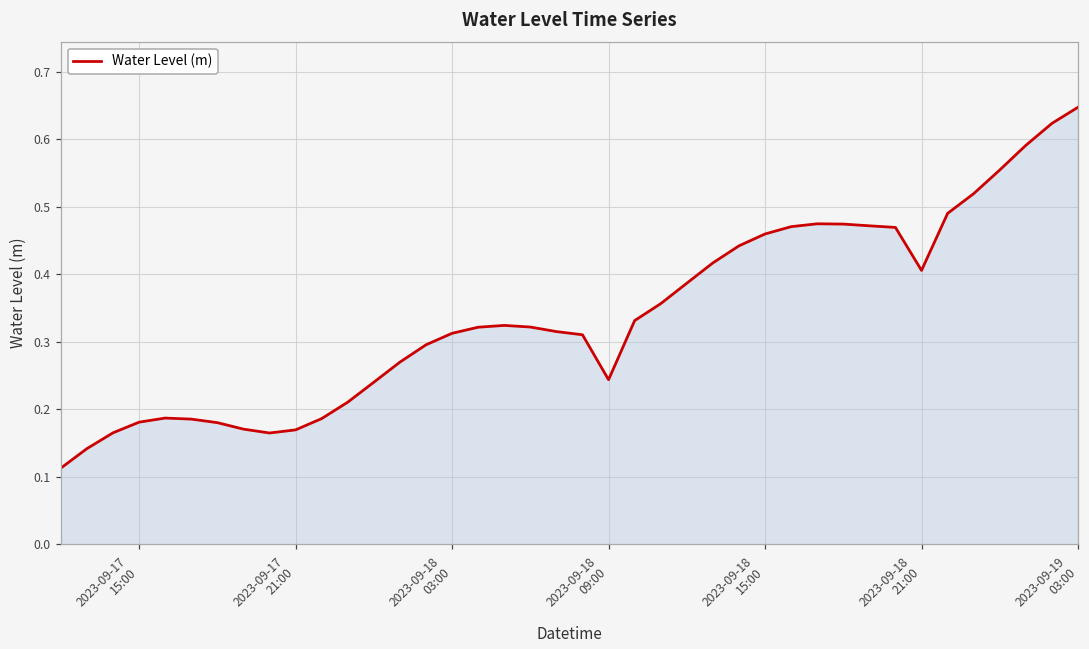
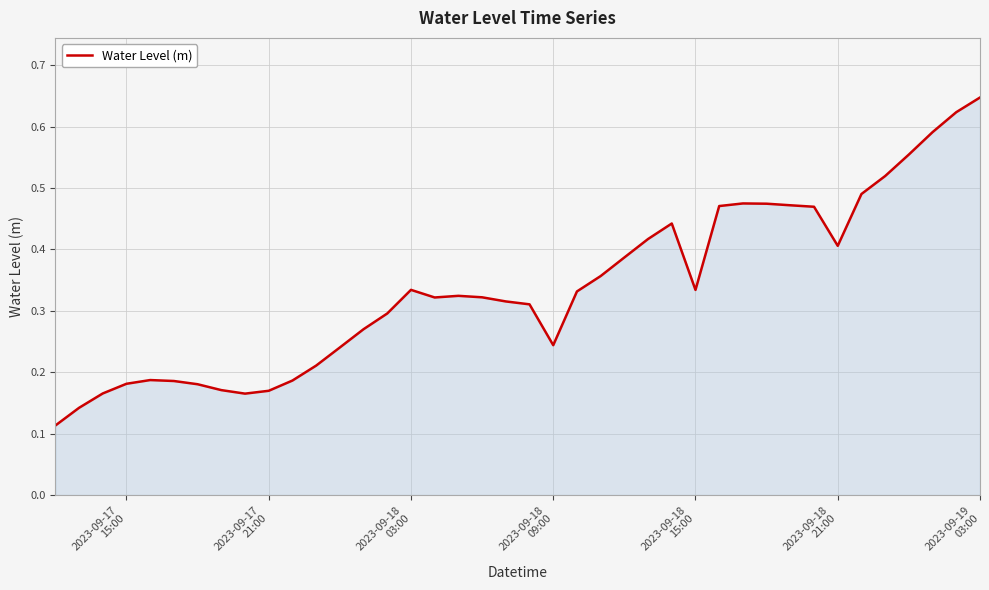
2023-09-18 03:00: 0.31 -> 0.33
2023-09-18 15:00: 0.46 -> 0.33
